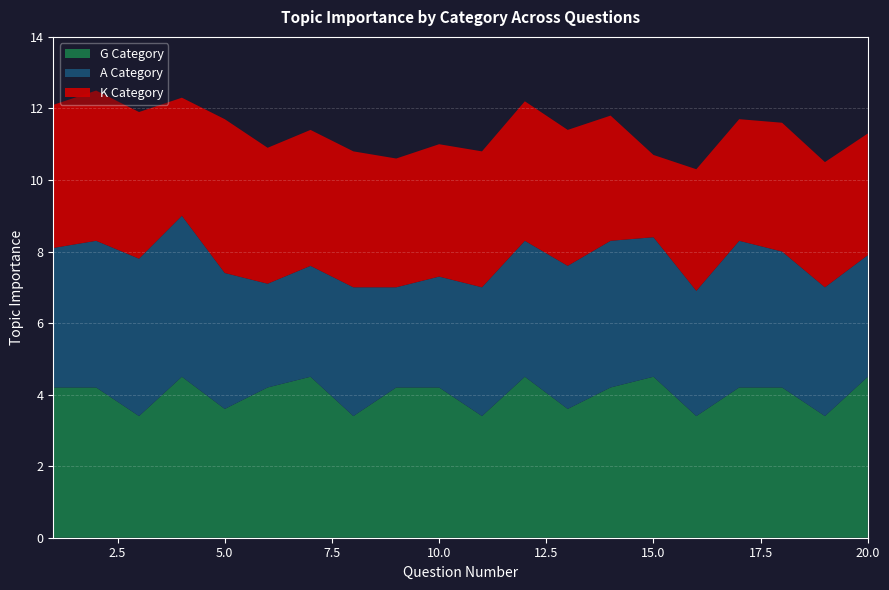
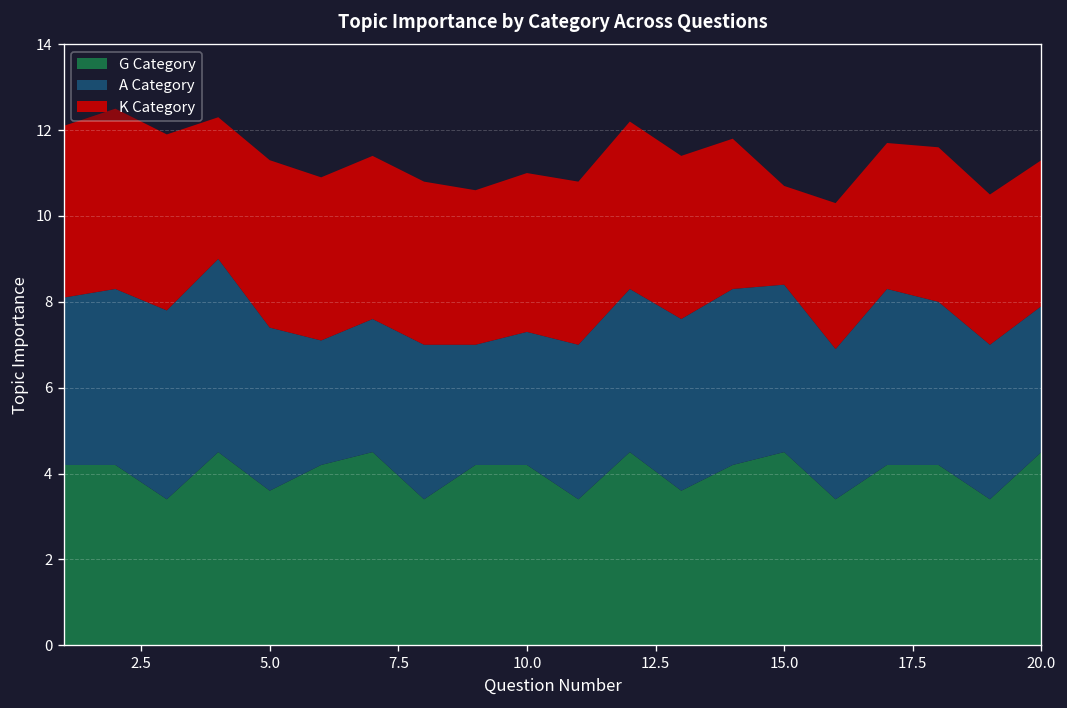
K Category, 5.0: 4.3 -> 3.9
